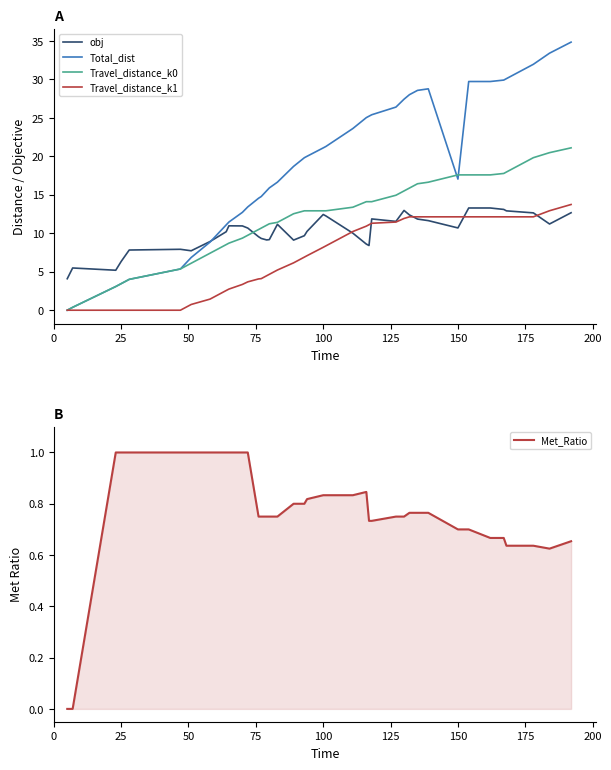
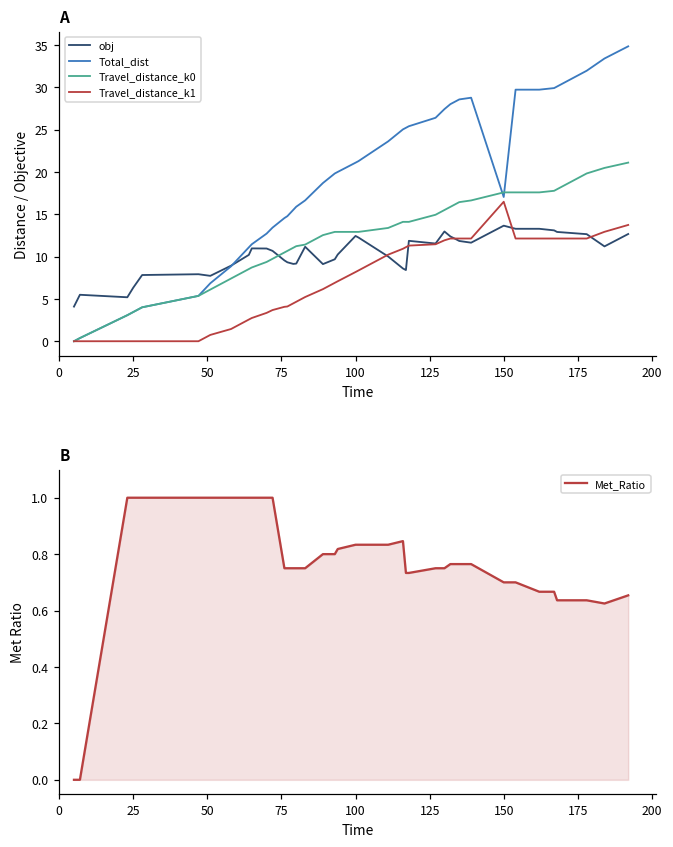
A, obj, 150: 11 -> 14
A, Travel_distance_k1, 150: 12 -> 16
